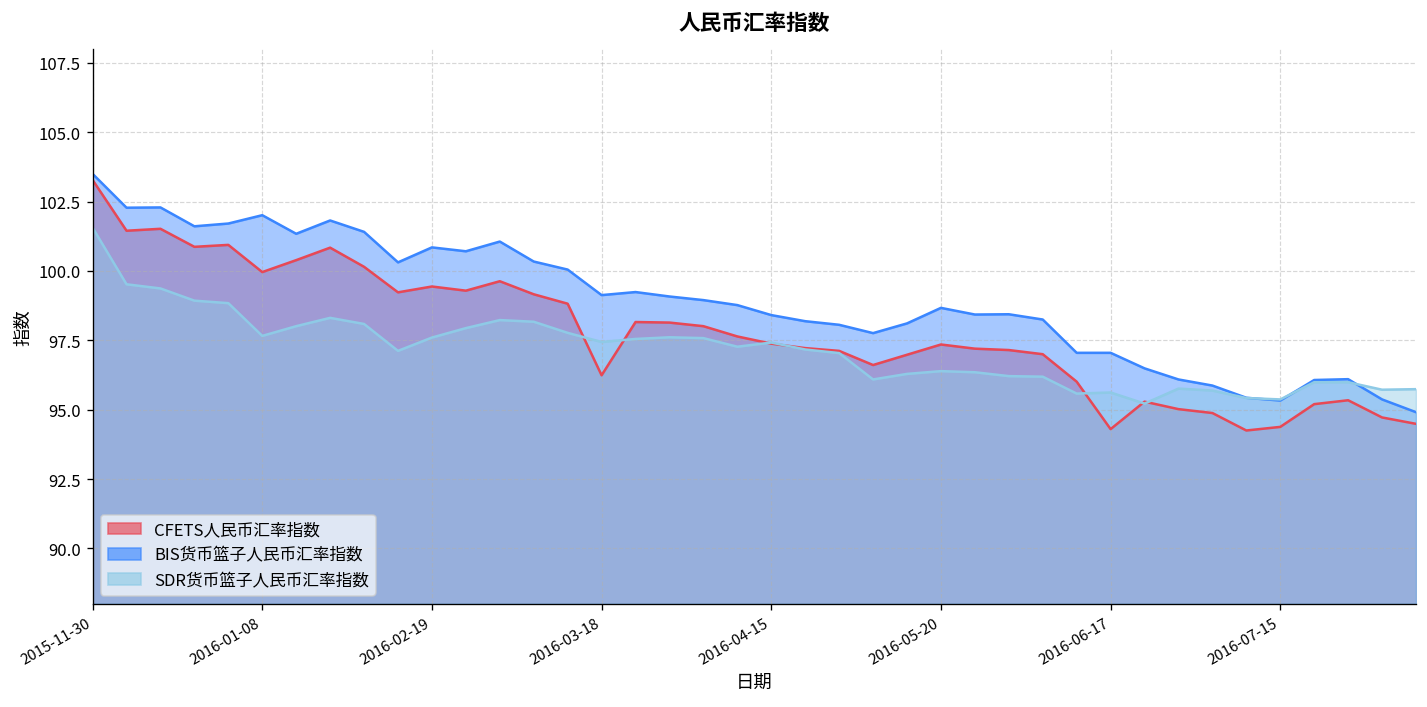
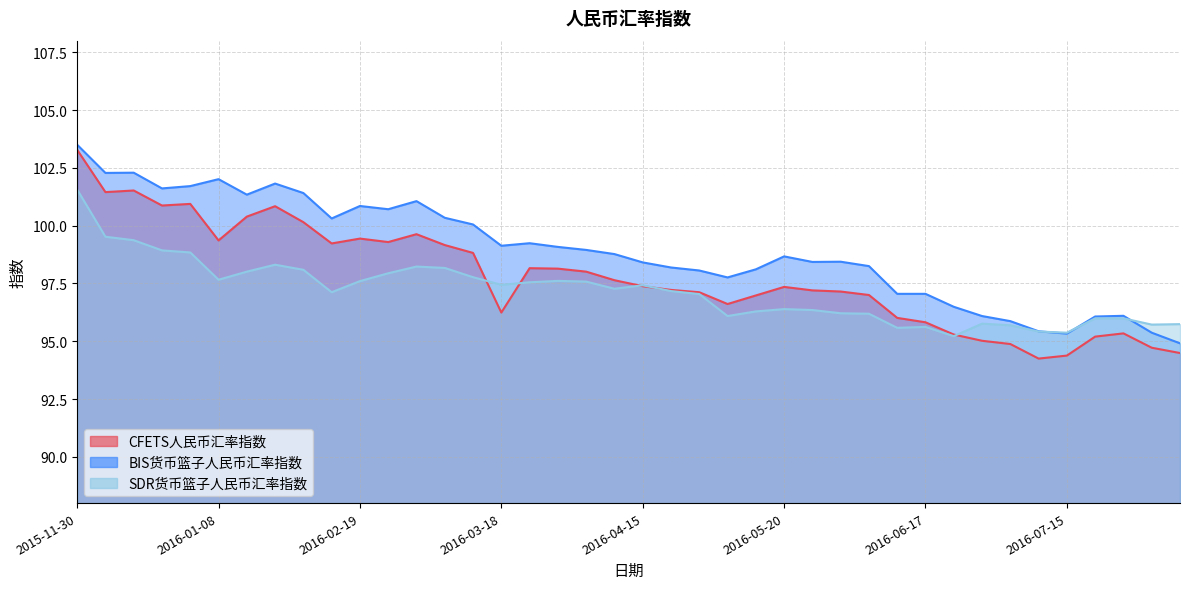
CFETS人民币汇率指数, 2016-01-08: 100.0 -> 99.4
CFETS人民币汇率指数, 2016-06-17: 94.3 -> 95.8
